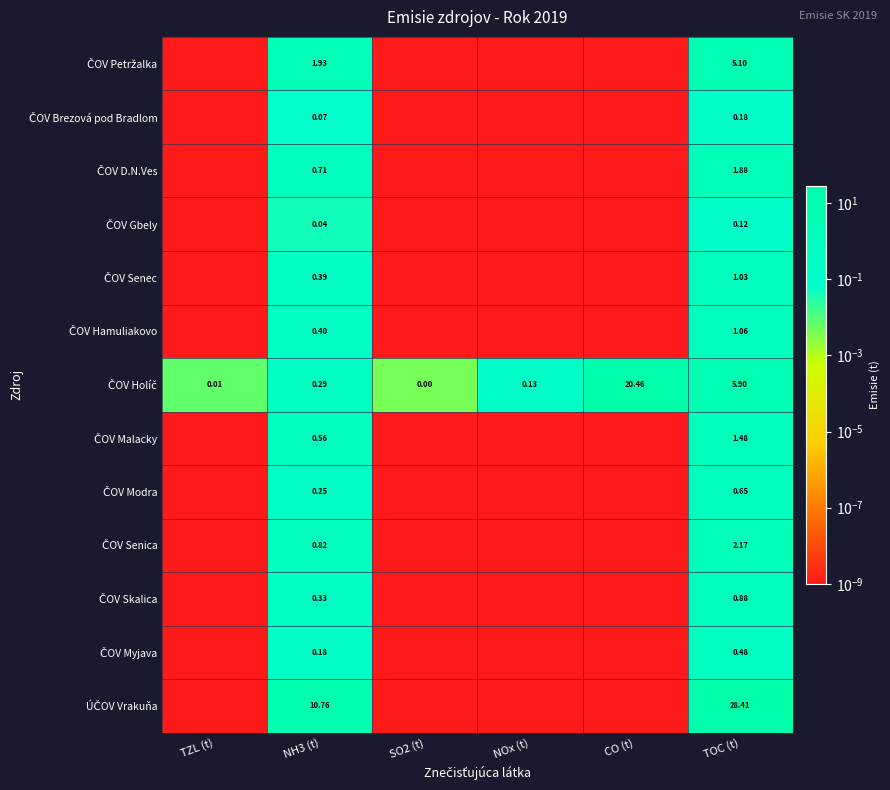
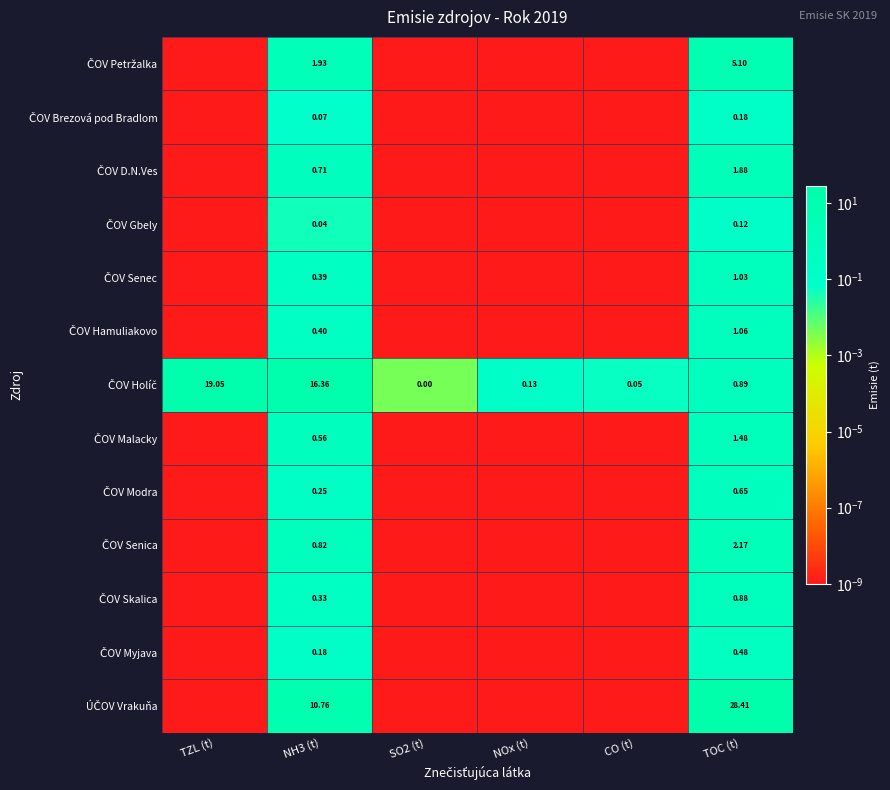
ČOV Holíč, TZL (t): 0.01 -> 19.05
ČOV Holíč, NH3 (t): 0.29 -> 16.36
ČOV Holíč, CO (t): 20.46 -> 0.05
ČOV Holíč, TOC (t): 5.90 -> 0.89
